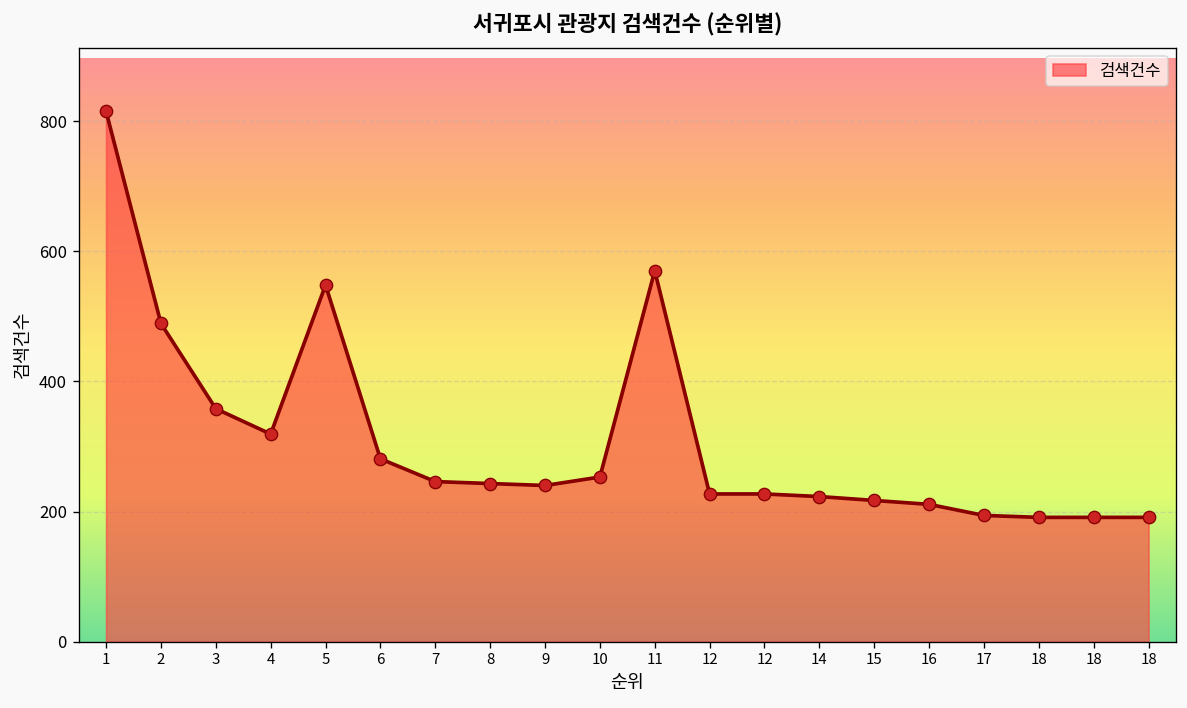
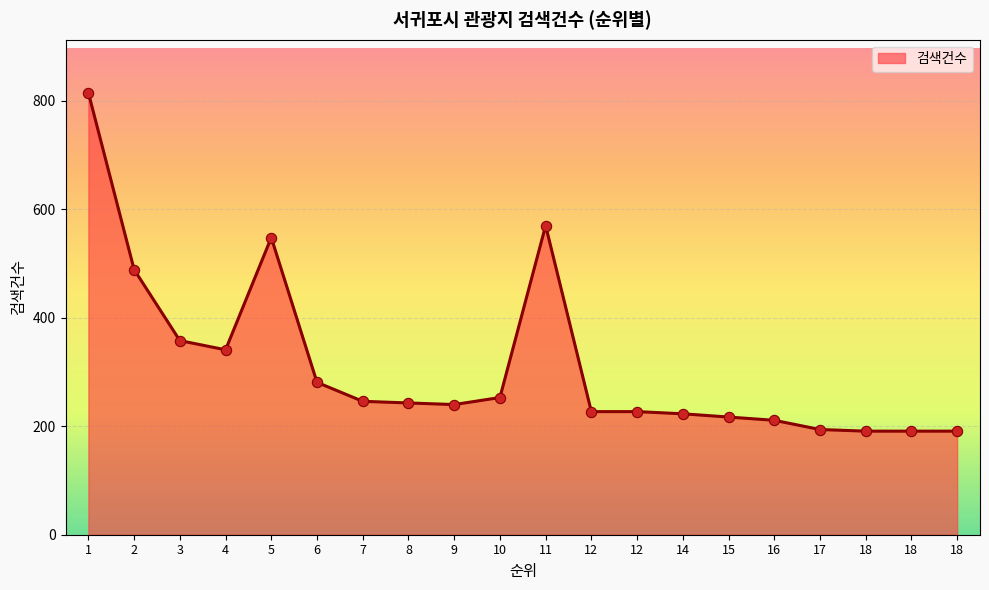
4: 320 -> 340
